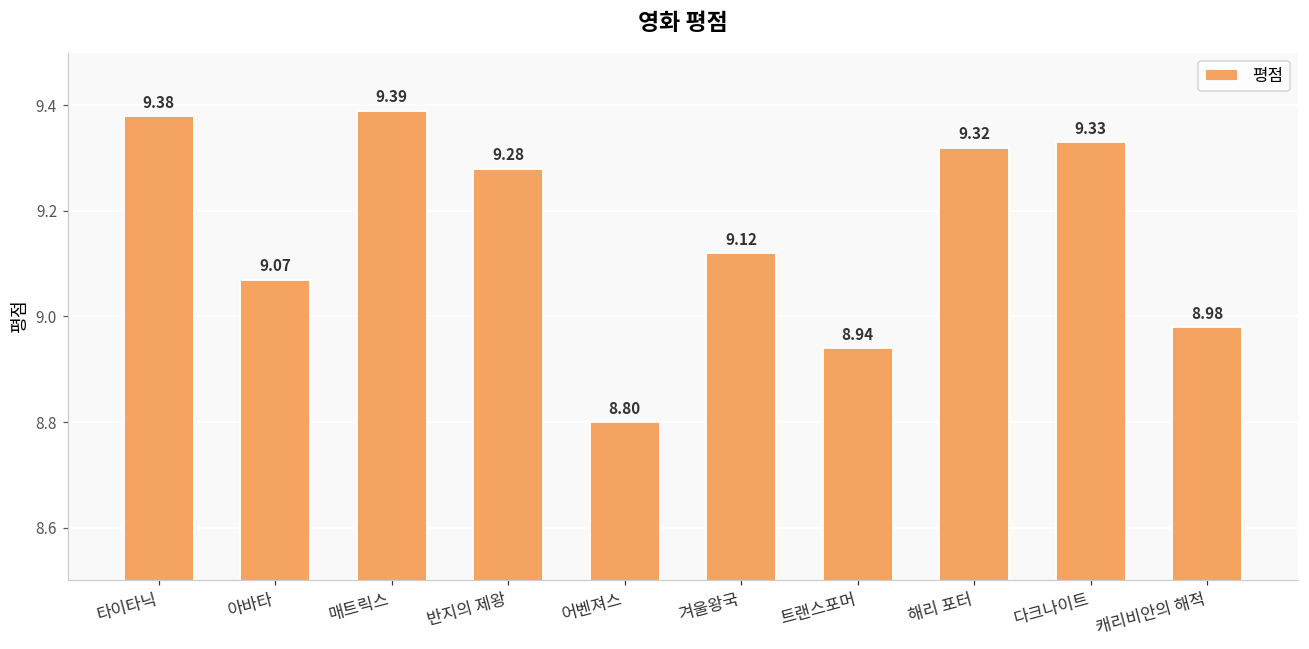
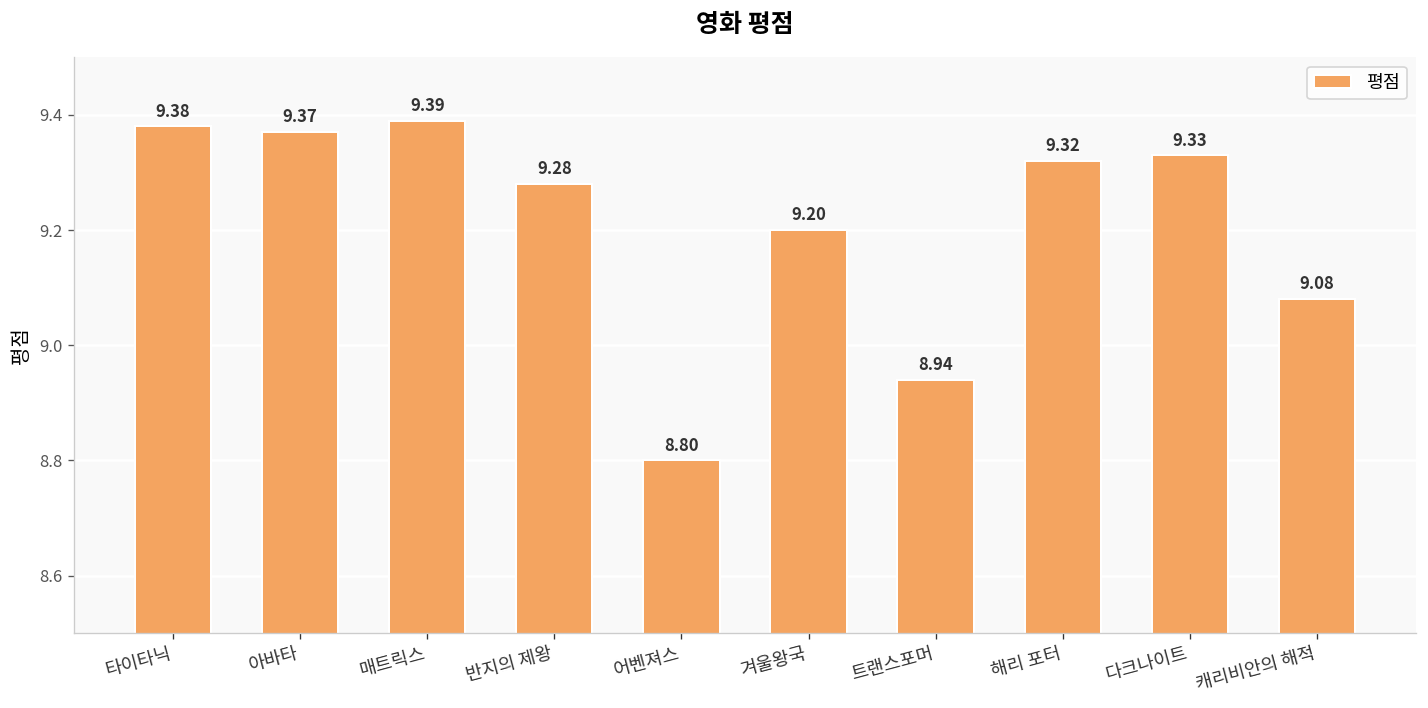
아바타: 9.07 -> 9.37
겨울왕국: 9.12 -> 9.20
캐리비안의 해적: 8.98 -> 9.08
